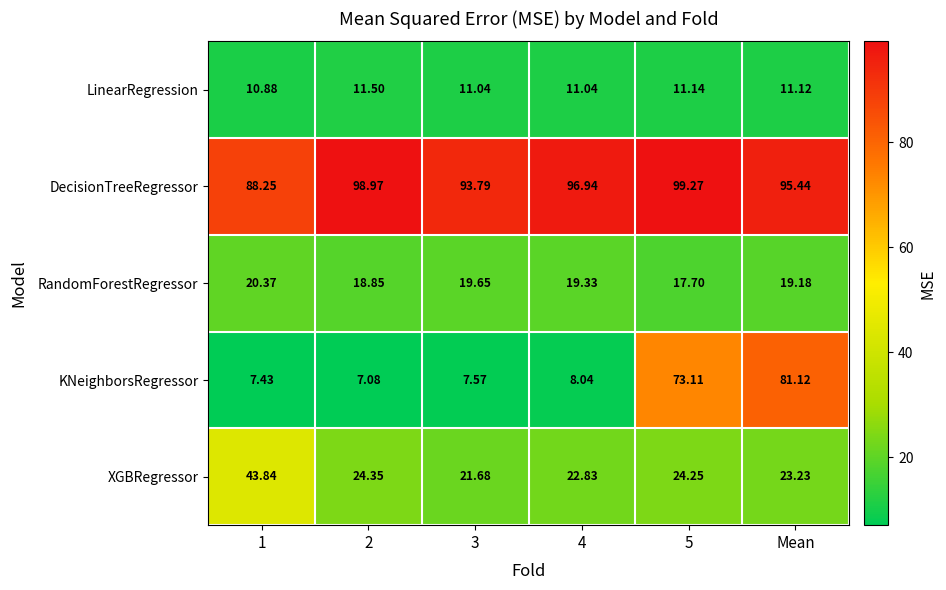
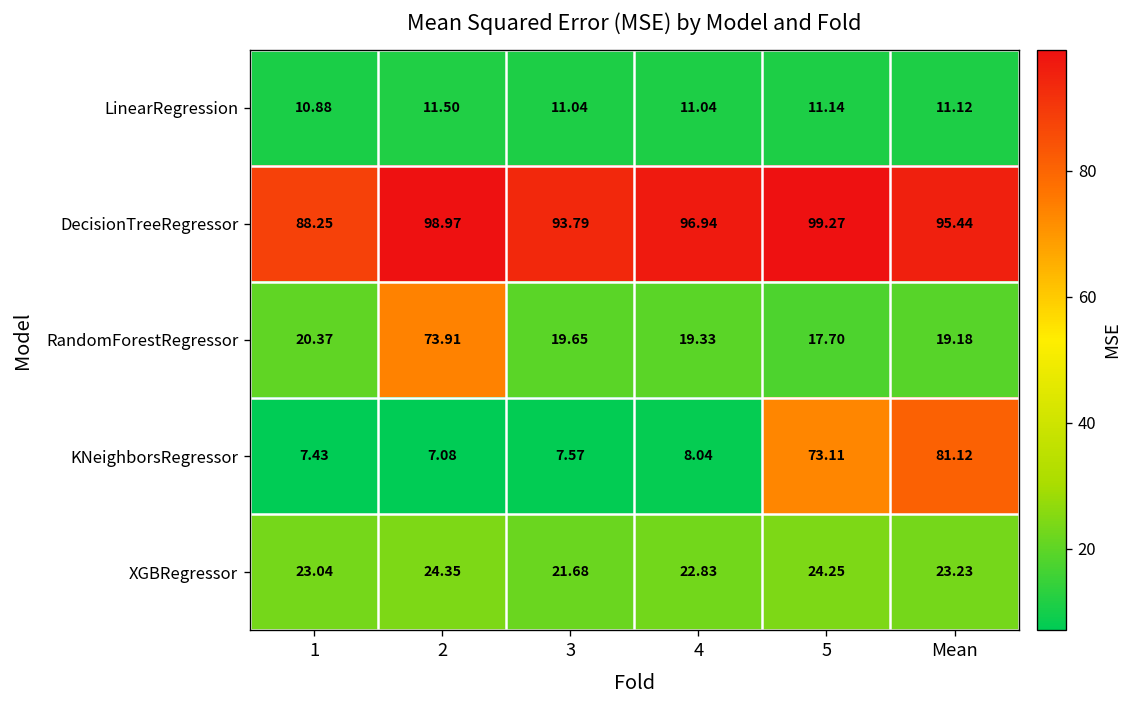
RandomForestRegressor, 2: 18.85 -> 73.91
XGBRegressor, 1: 43.84 -> 23.04
